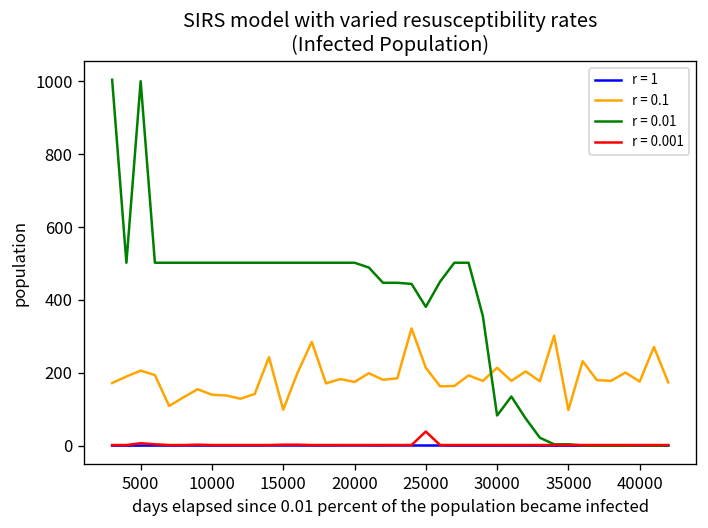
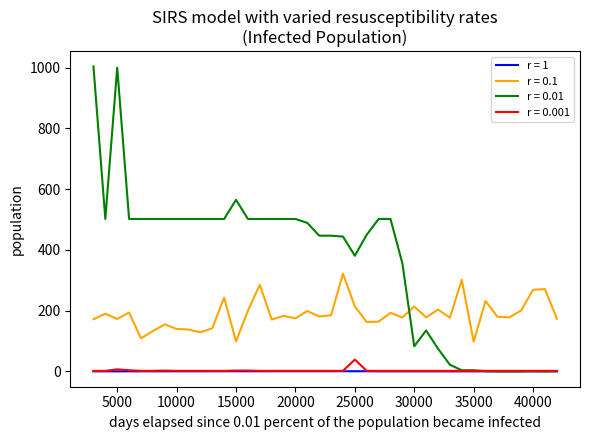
r = 0.1, 5000: 210 -> 170
r = 0.01, 15000: 500 -> 570
r = 0.1, 40000: 180 -> 270
